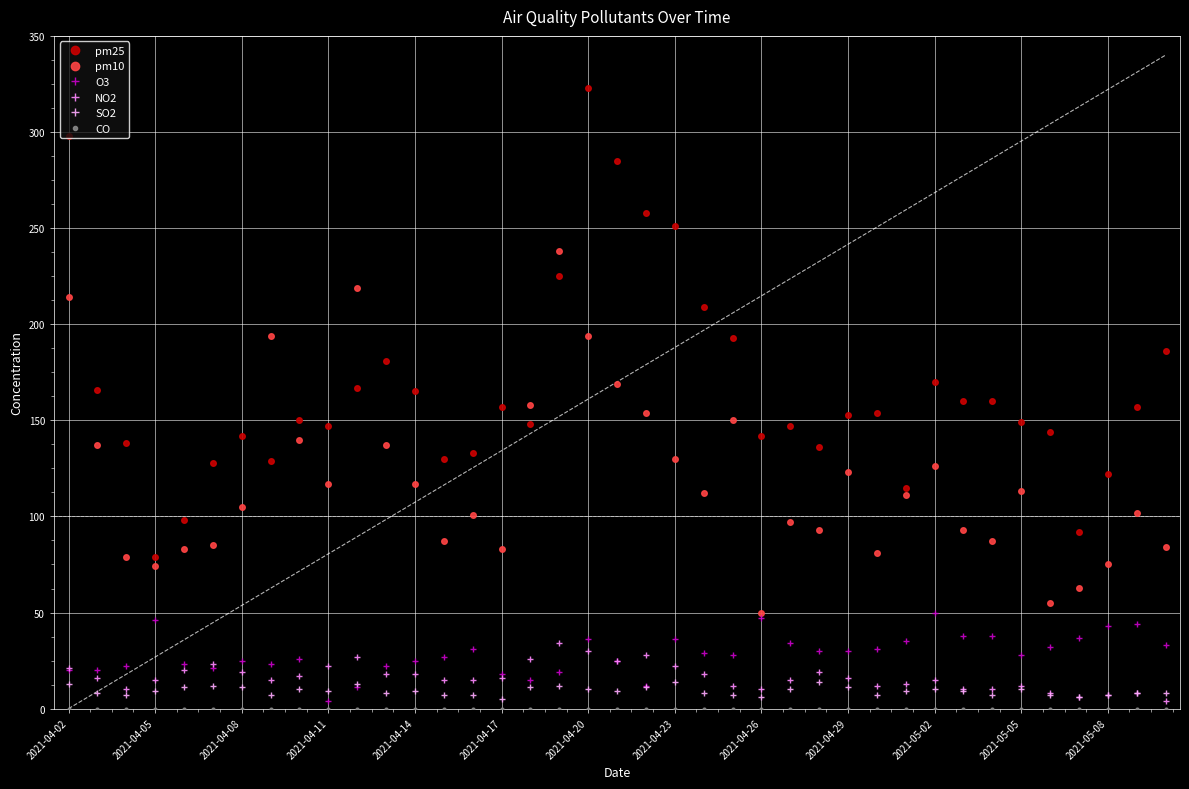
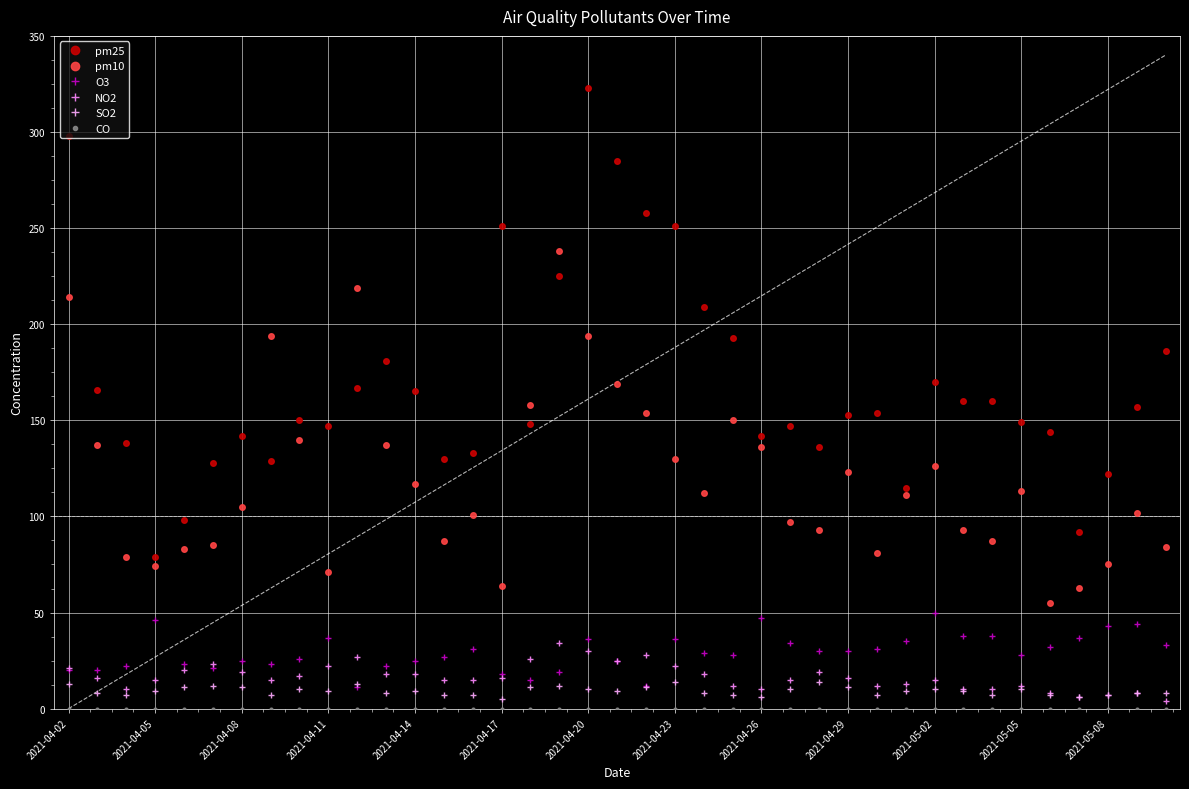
pm10, 2021-04-11: 117 -> 71
O3, 2021-04-11: 4 -> 37
pm25, 2021-04-17: 157 -> 251
pm10, 2021-04-17: 83 -> 64
pm10, 2021-04-26: 50 -> 136
